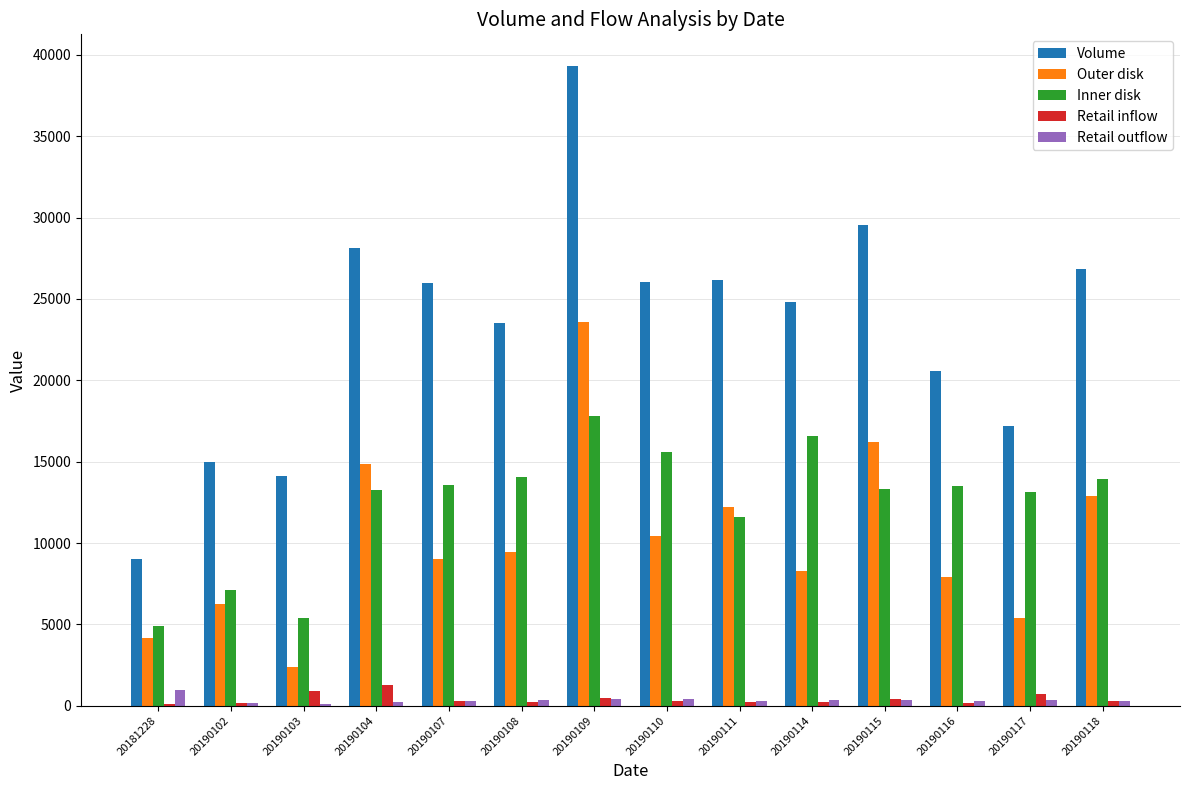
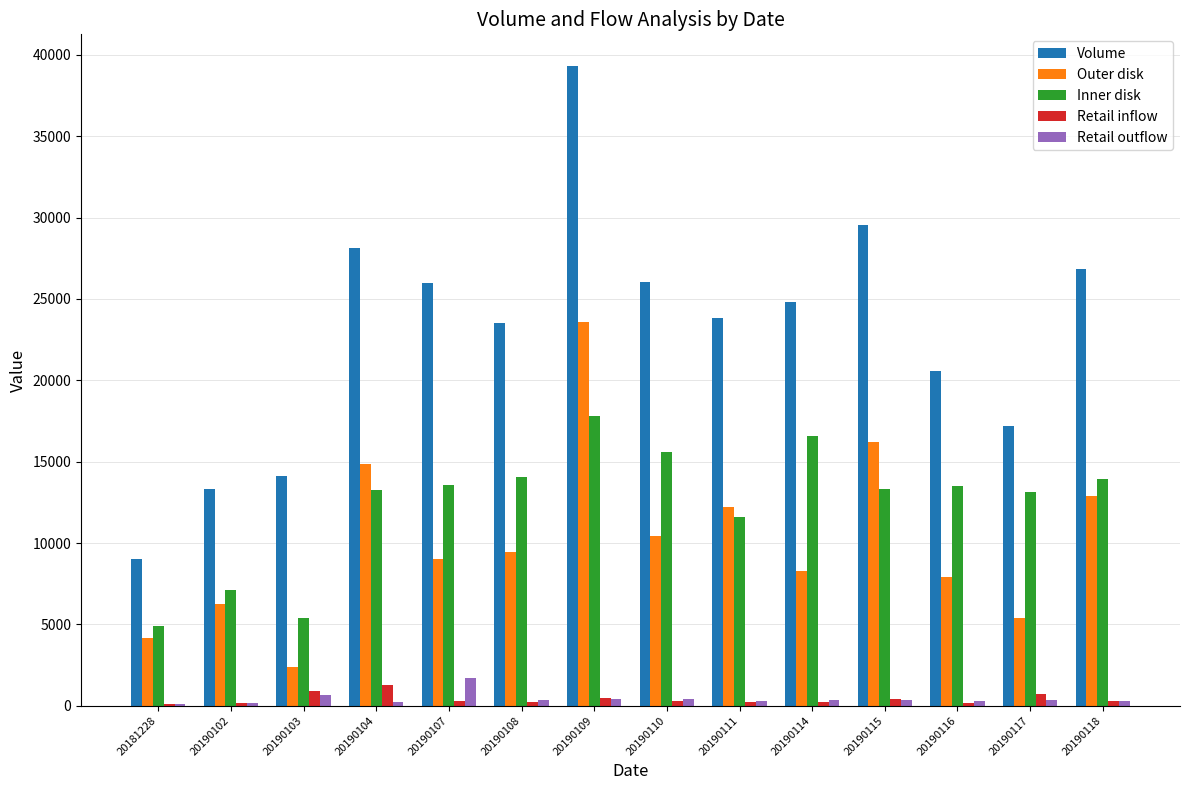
Retail outflow, 20181228: 1000 -> 100
Volume, 20190102: 15000 -> 13300
Retail outflow, 20190103: 100 -> 700
Retail outflow, 20190107: 300 -> 1700
Volume, 20190111: 26200 -> 23800
